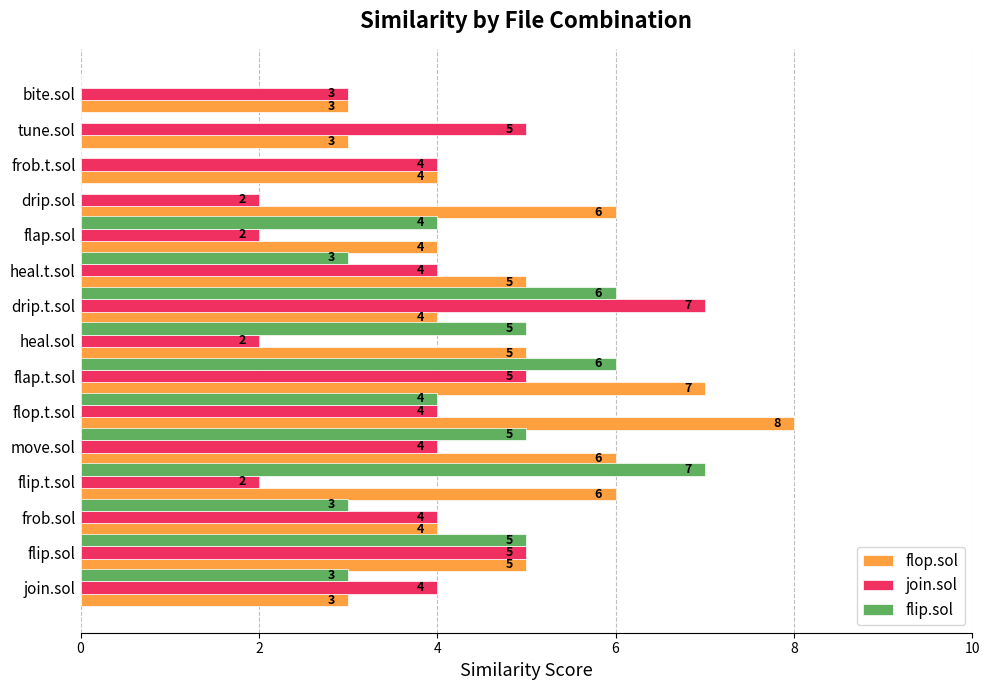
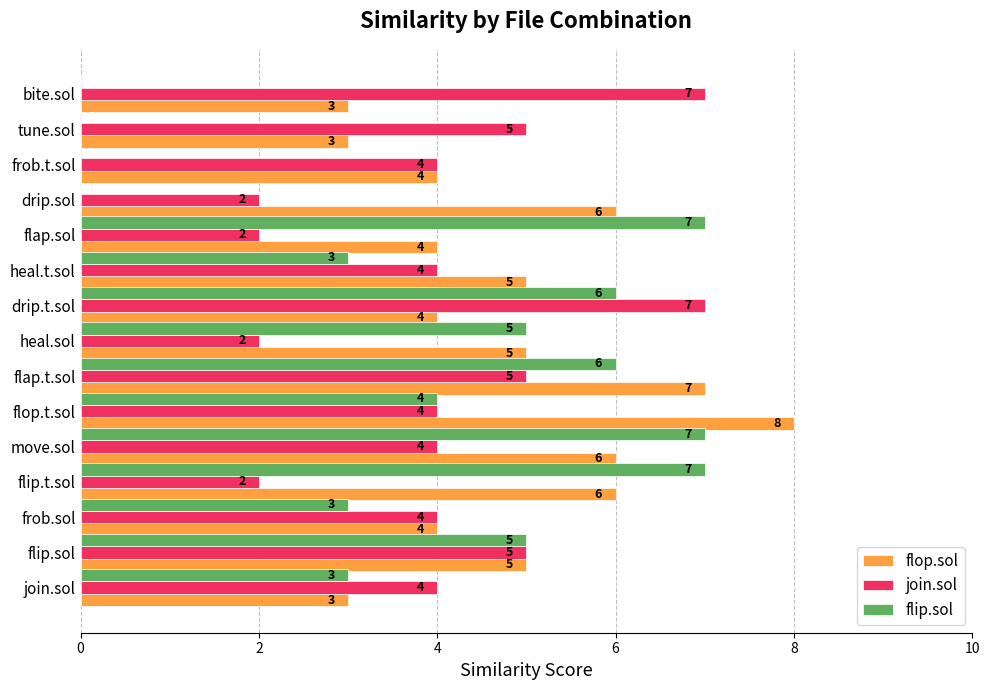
join.sol, bite.sol: 3 -> 7
flip.sol, flap.sol: 4 -> 7
flip.sol, move.sol: 5 -> 7
